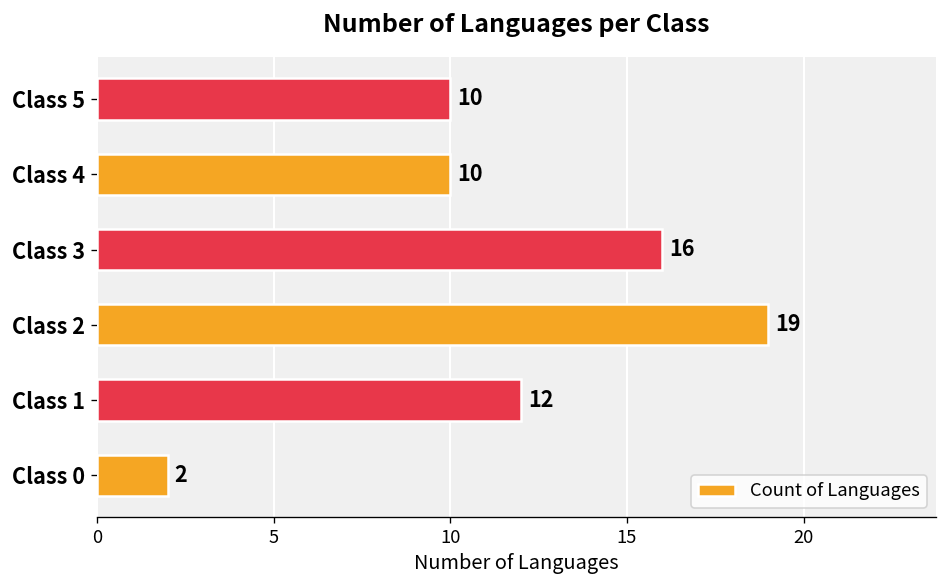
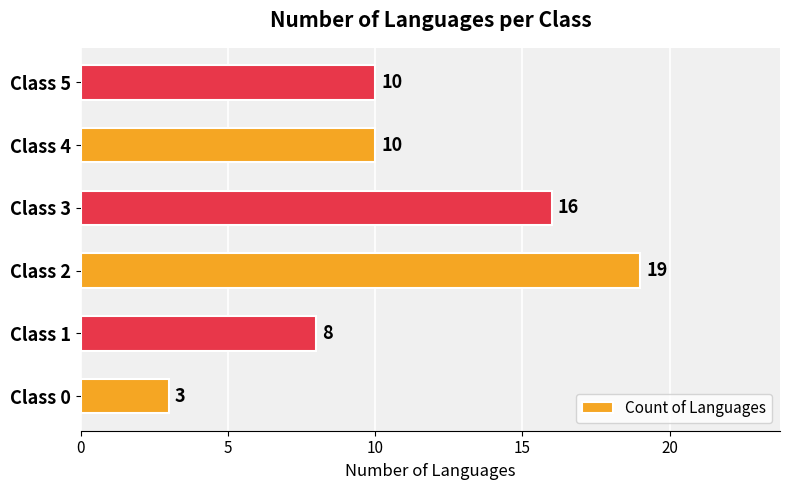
Class 1: 12 -> 8
Class 0: 2 -> 3
